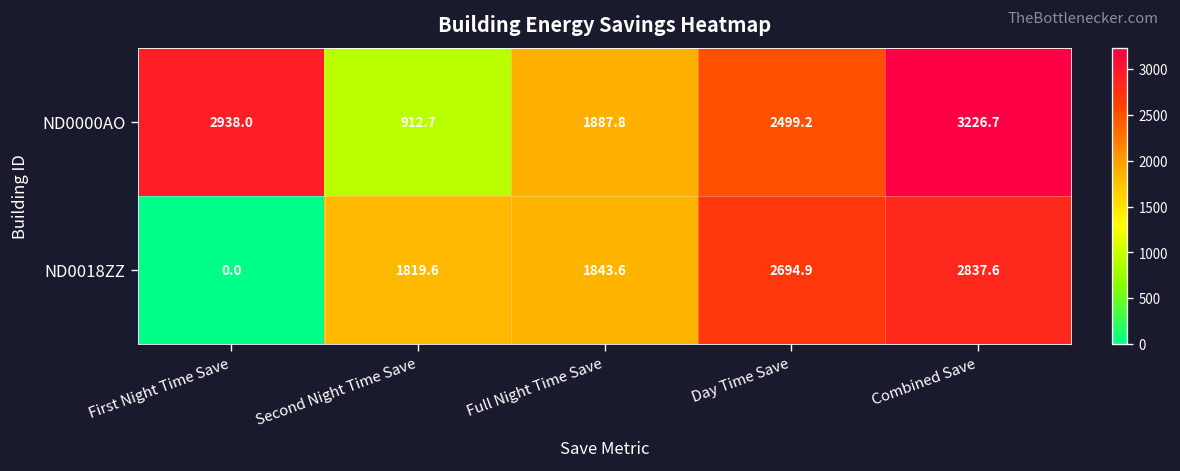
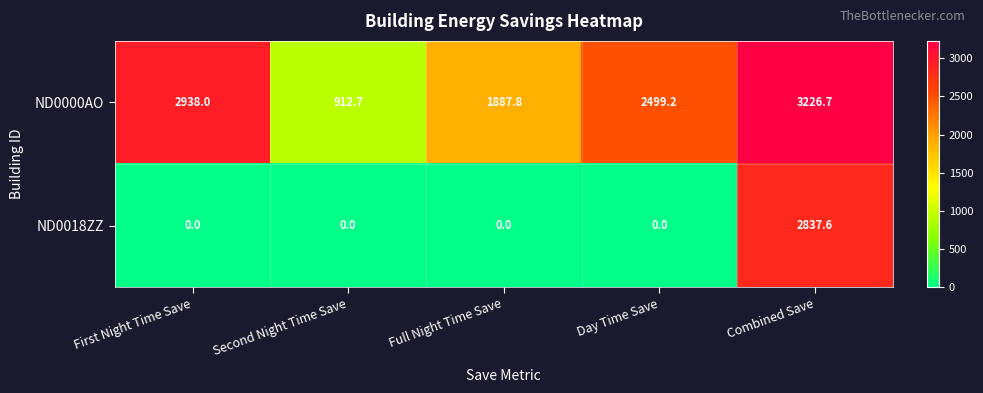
ND0018ZZ, Second Night Time Save: 1819.6 -> 0.0
ND0018ZZ, Full Night Time Save: 1843.6 -> 0.0
ND0018ZZ, Day Time Save: 2694.9 -> 0.0
